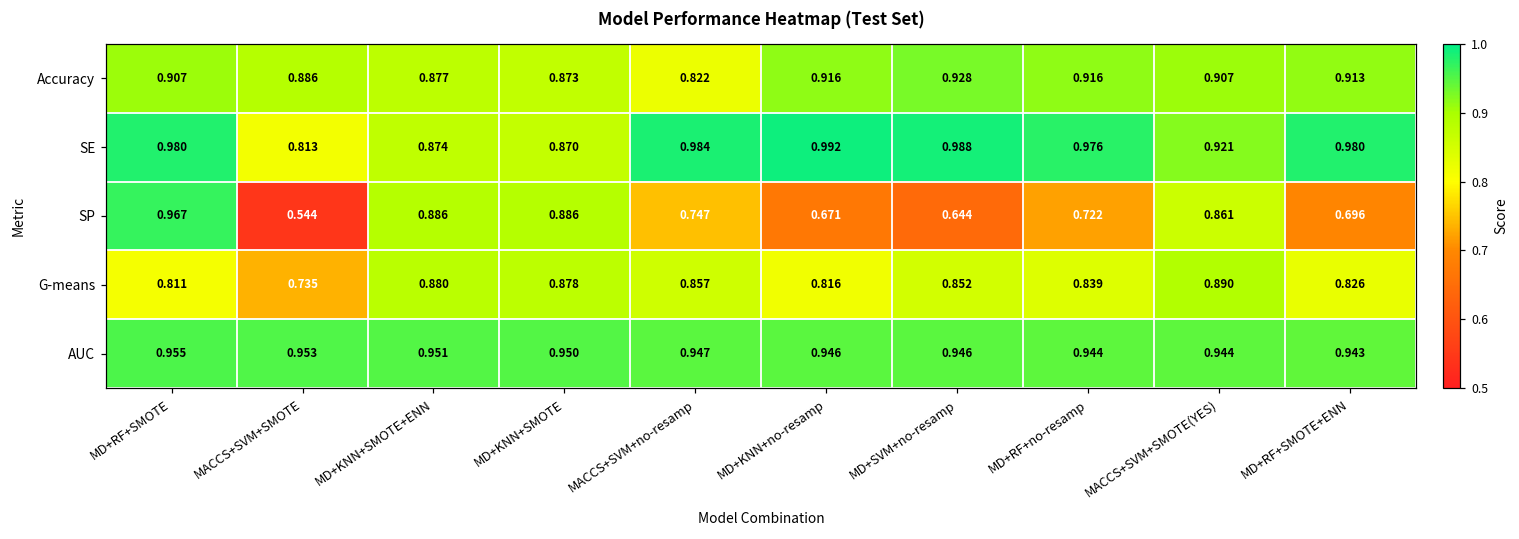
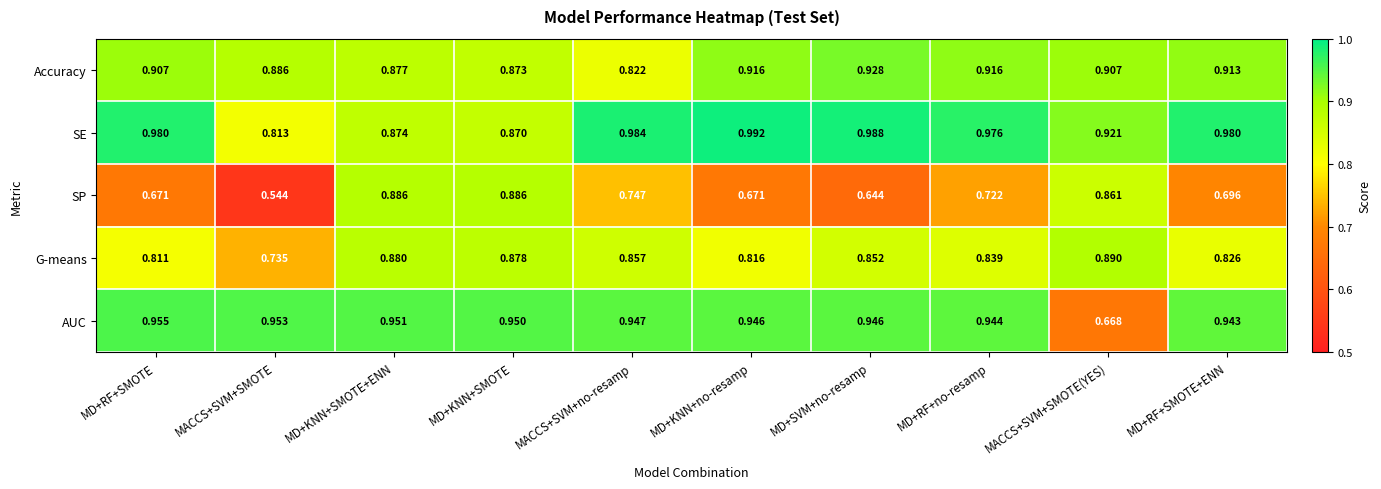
SP, MD+RF+SMOTE: 0.967 -> 0.671
AUC, MACCS+SVM+SMOTE(YES): 0.944 -> 0.668
